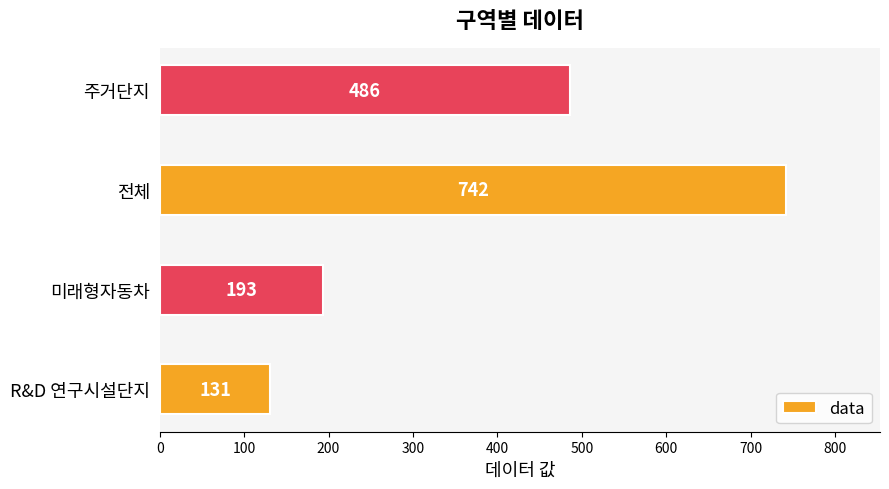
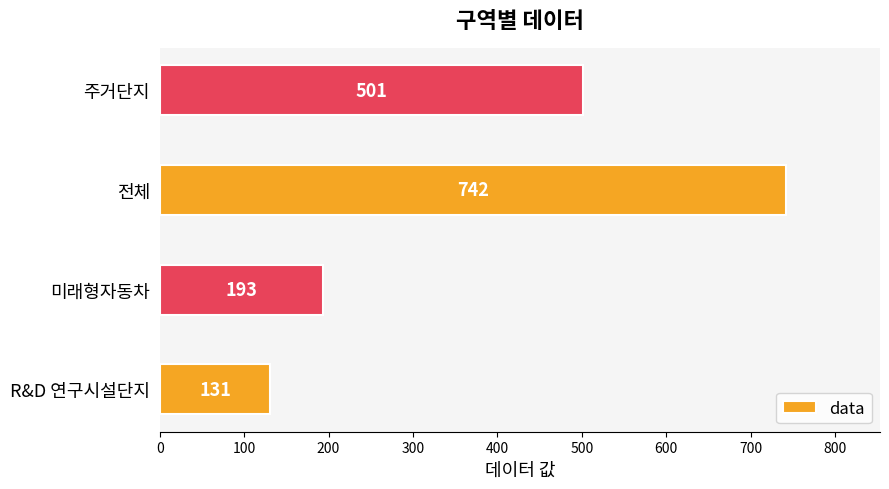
주거단지: 486 -> 501
